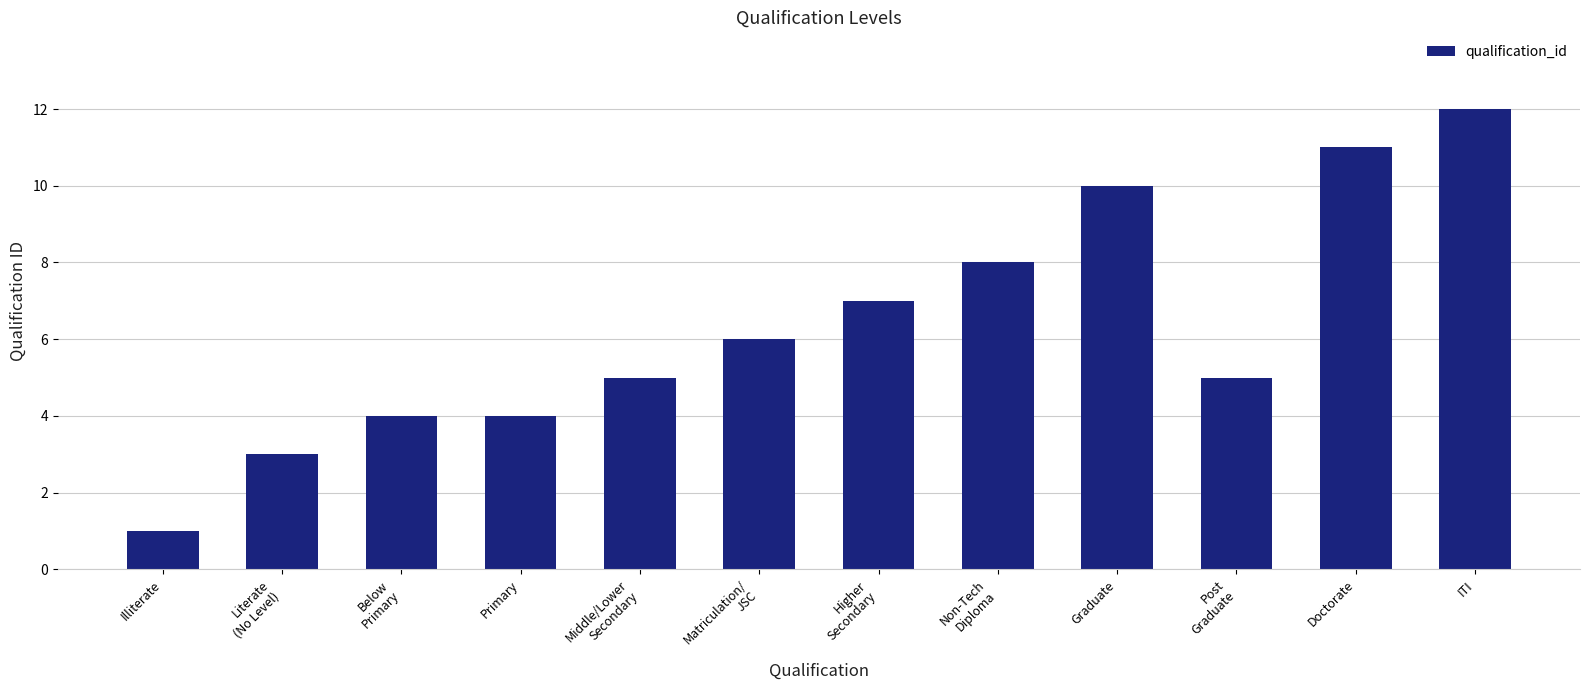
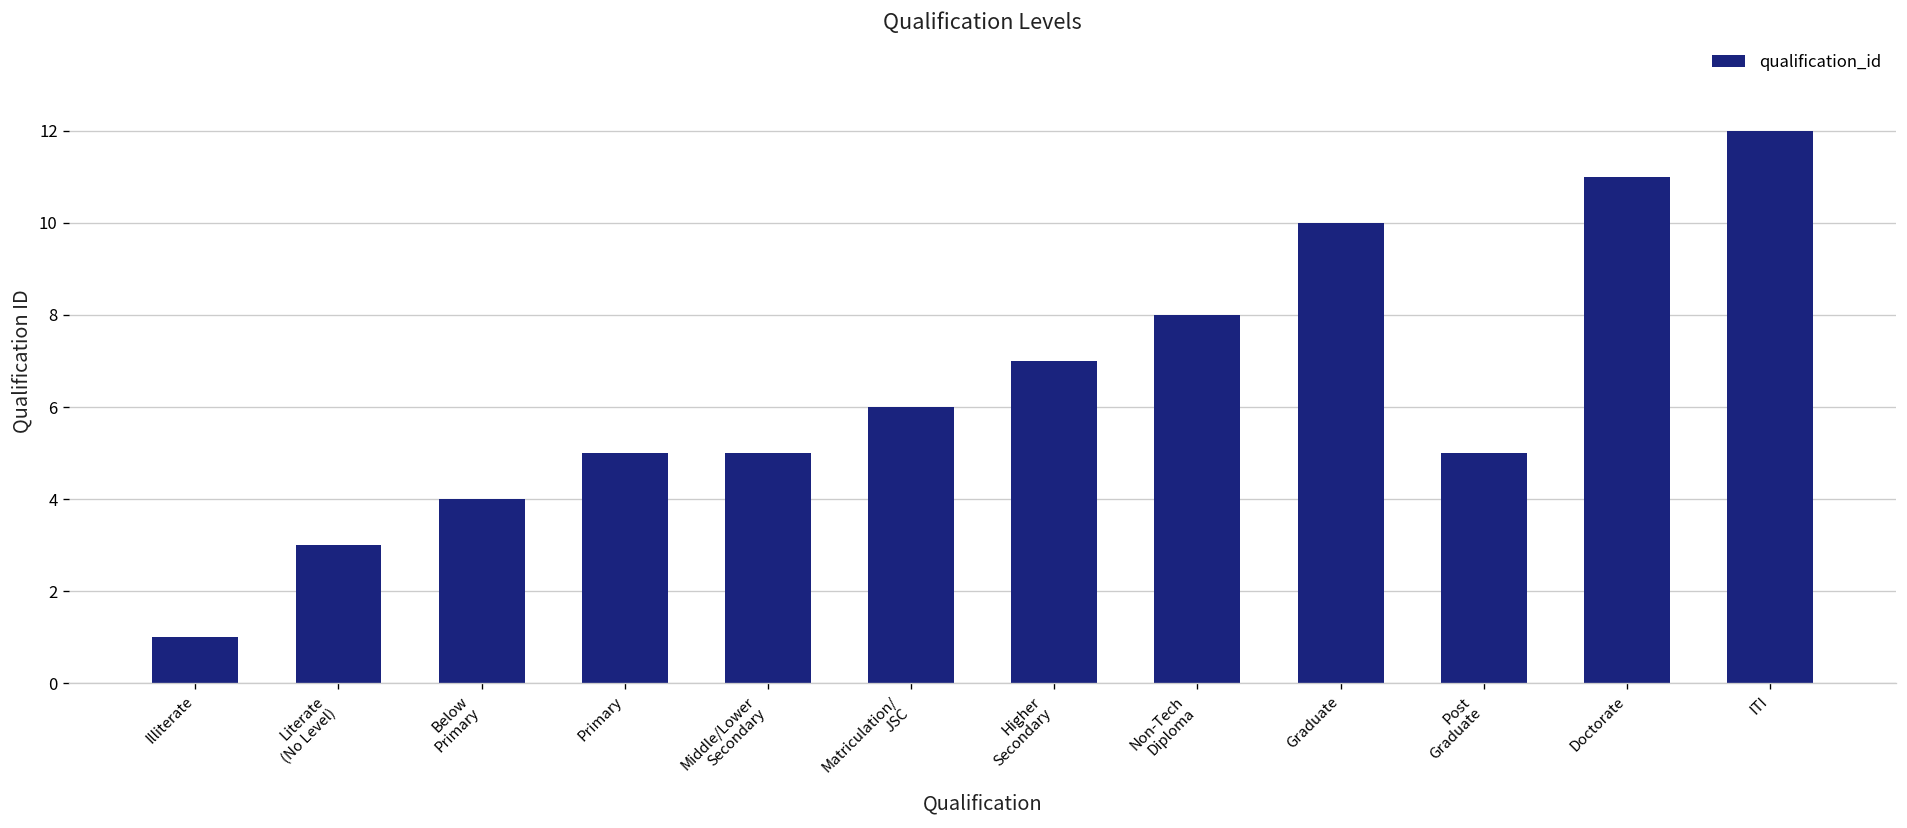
Primary: 4 -> 5
